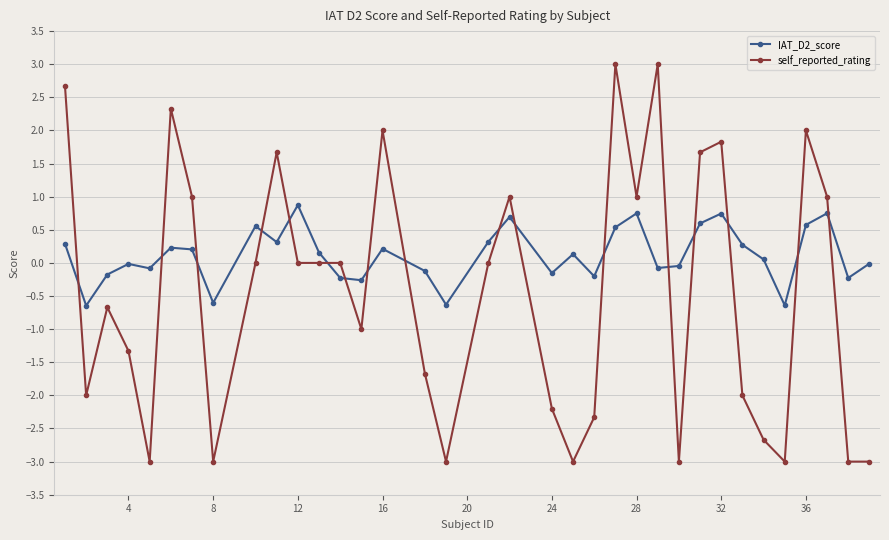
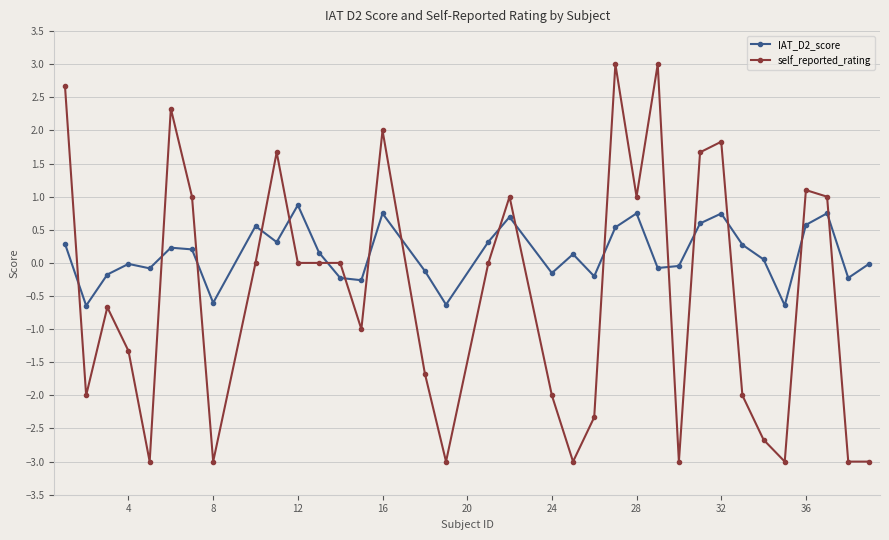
IAT_D2_score, 16: 0.2 -> 0.7
self_reported_rating, 24: -2.2 -> -2.0
self_reported_rating, 36: 2.0 -> 1.1
